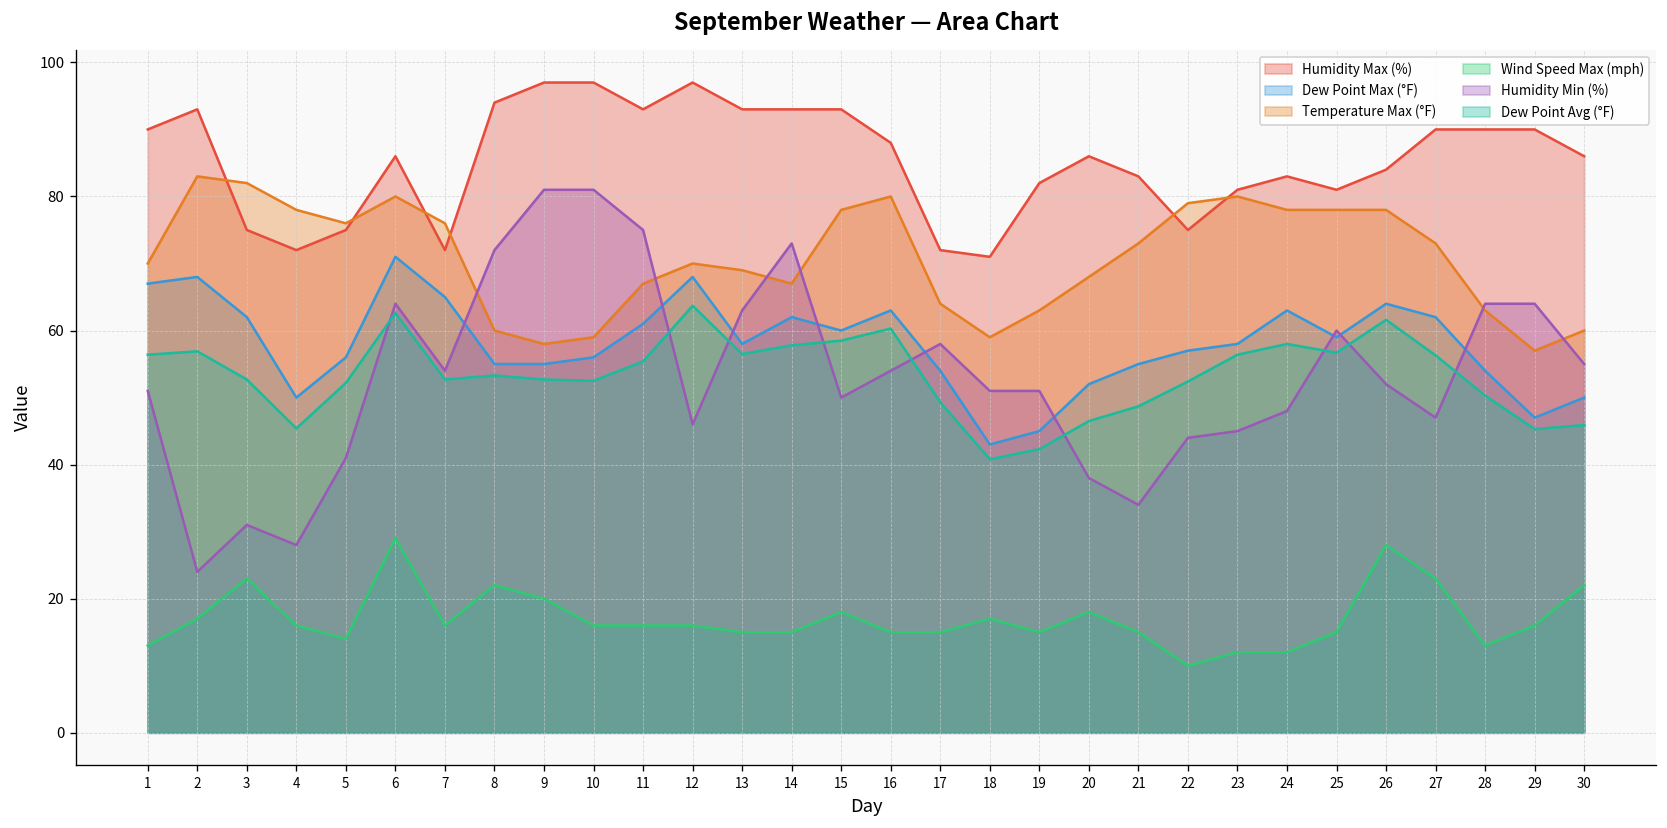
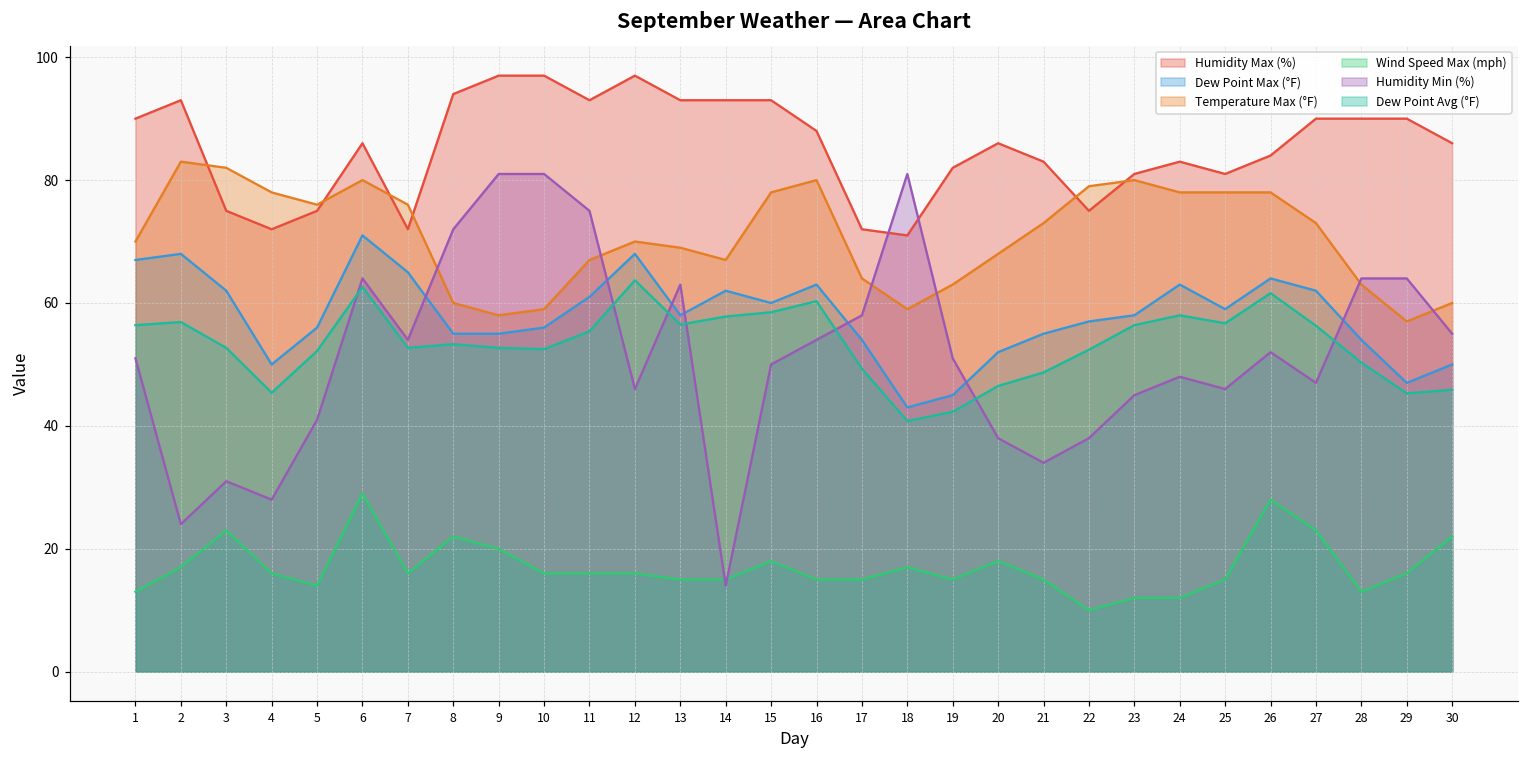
Humidity Min (%), 14: 73 -> 14
Humidity Min (%), 18: 51 -> 81
Humidity Min (%), 22: 44 -> 38
Humidity Min (%), 25: 60 -> 46
